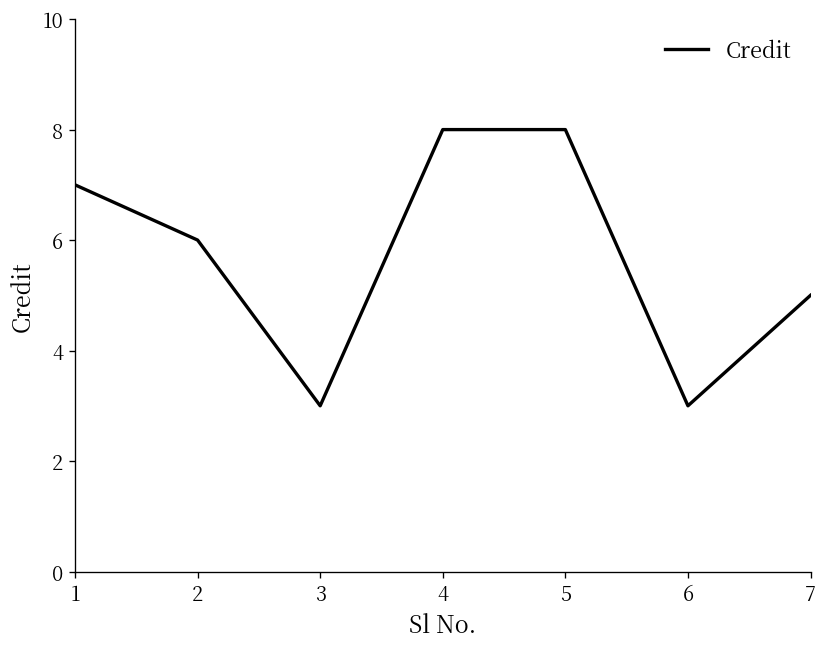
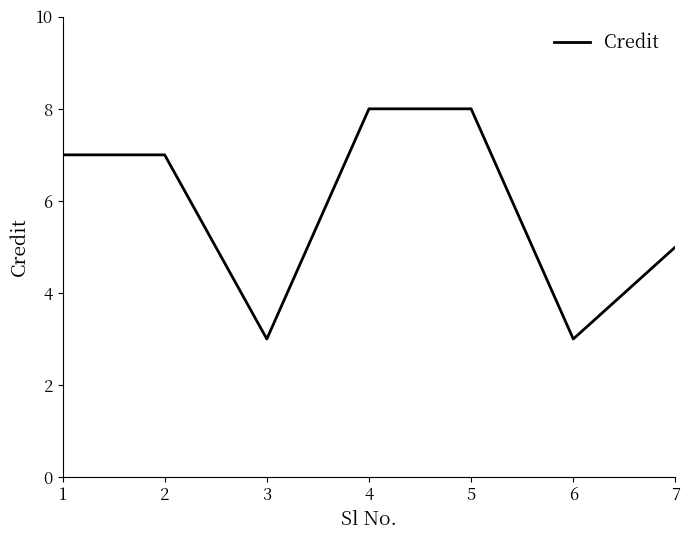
2: 6 -> 7
